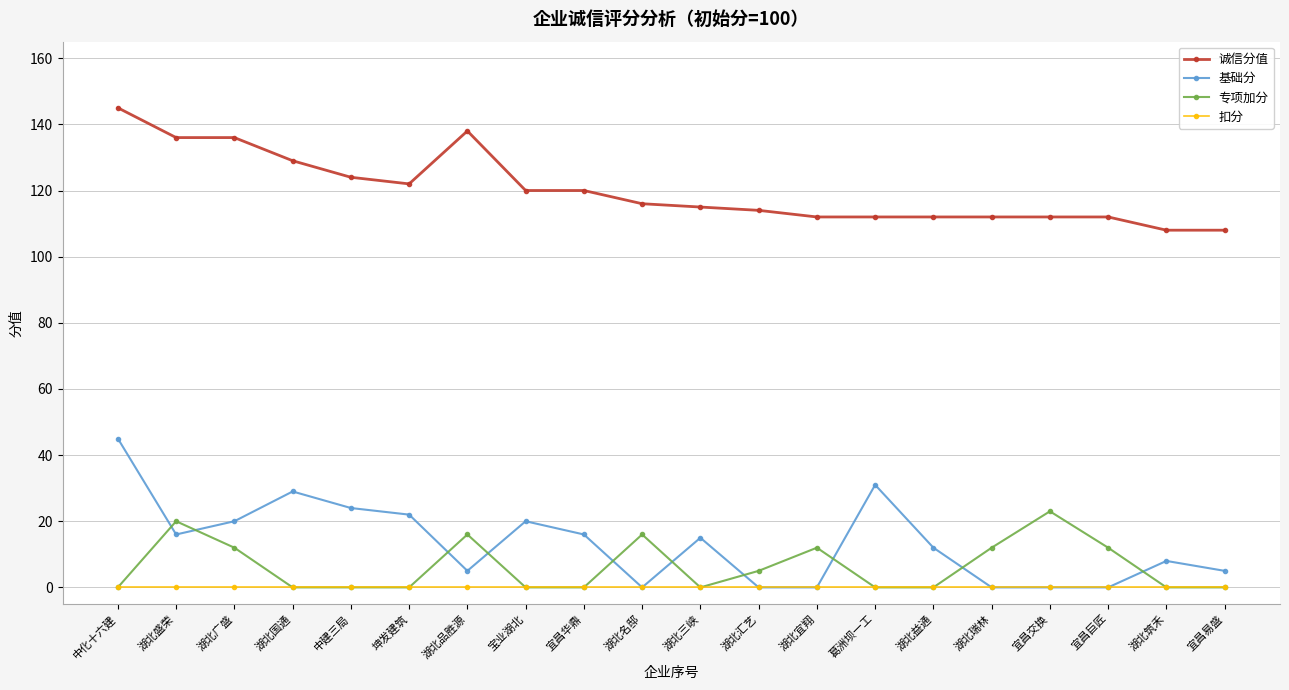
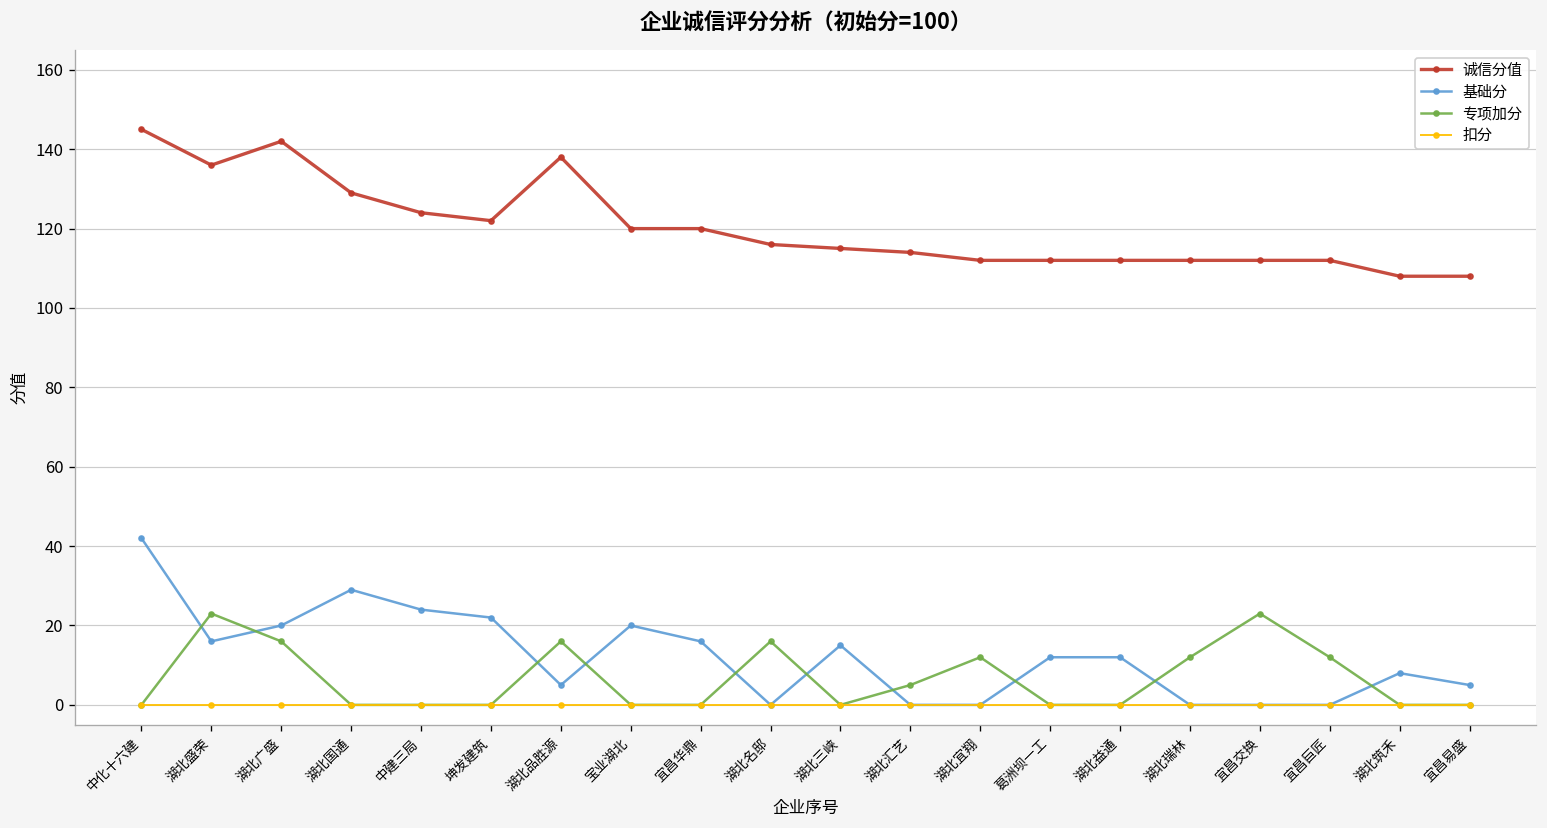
基础分, 中化十六建: 45 -> 42
专项加分, 湖北盛荣: 20 -> 23
诚信分值, 湖北广盛: 136 -> 142
专项加分, 湖北广盛: 12 -> 16
基础分, 葛洲坝一工: 31 -> 12
